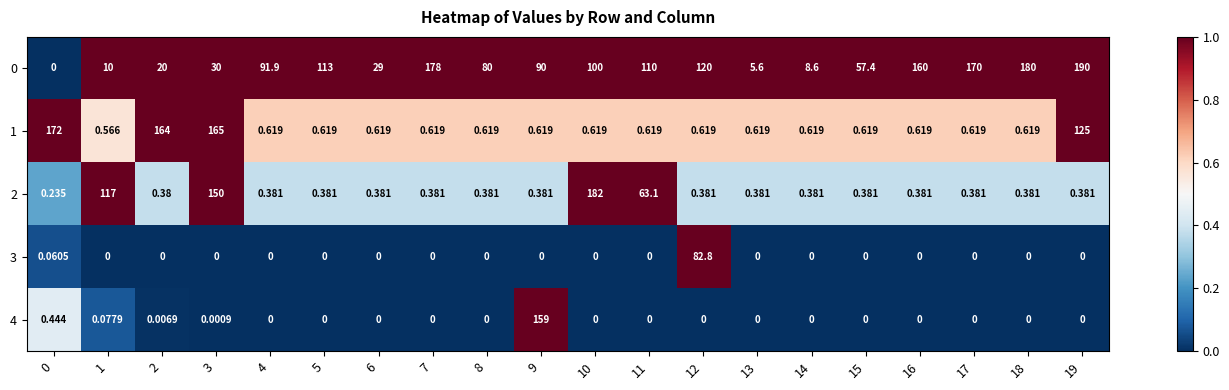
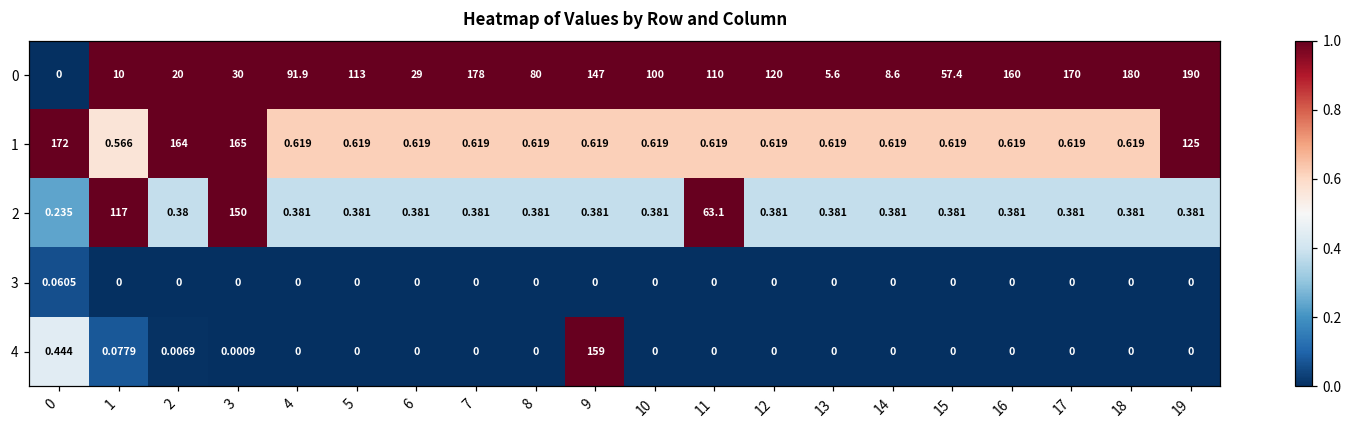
0, 9: 90 -> 147
2, 10: 182 -> 0.381
3, 12: 82.8 -> 0
